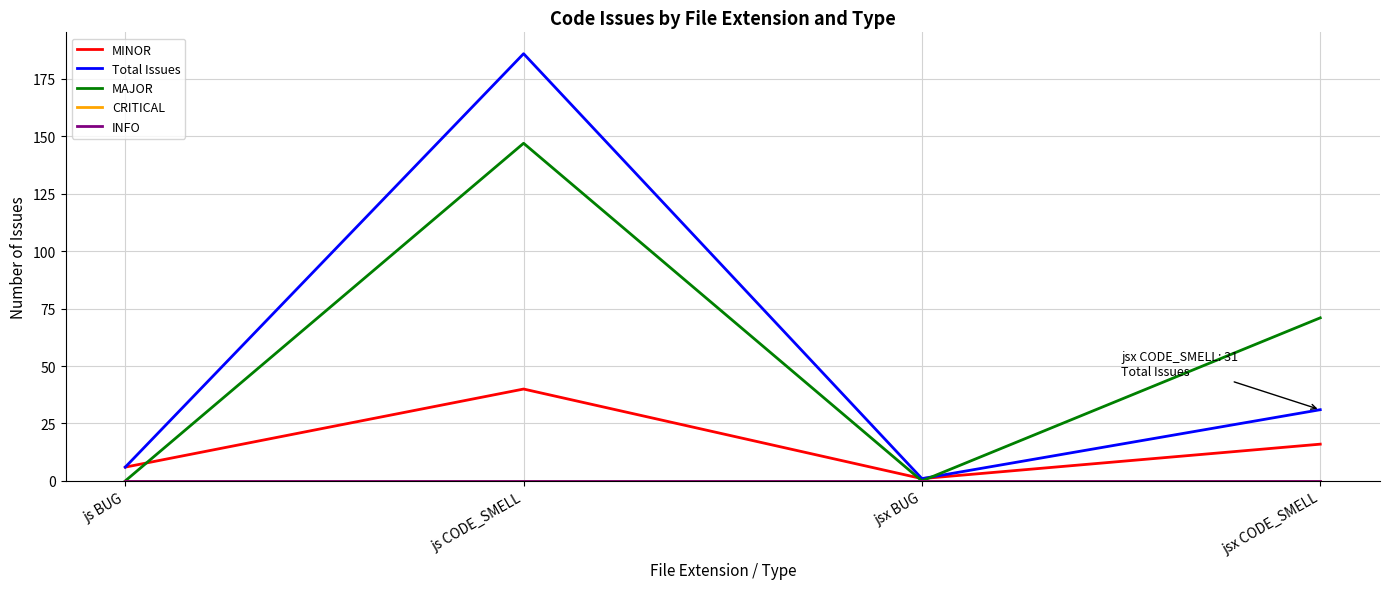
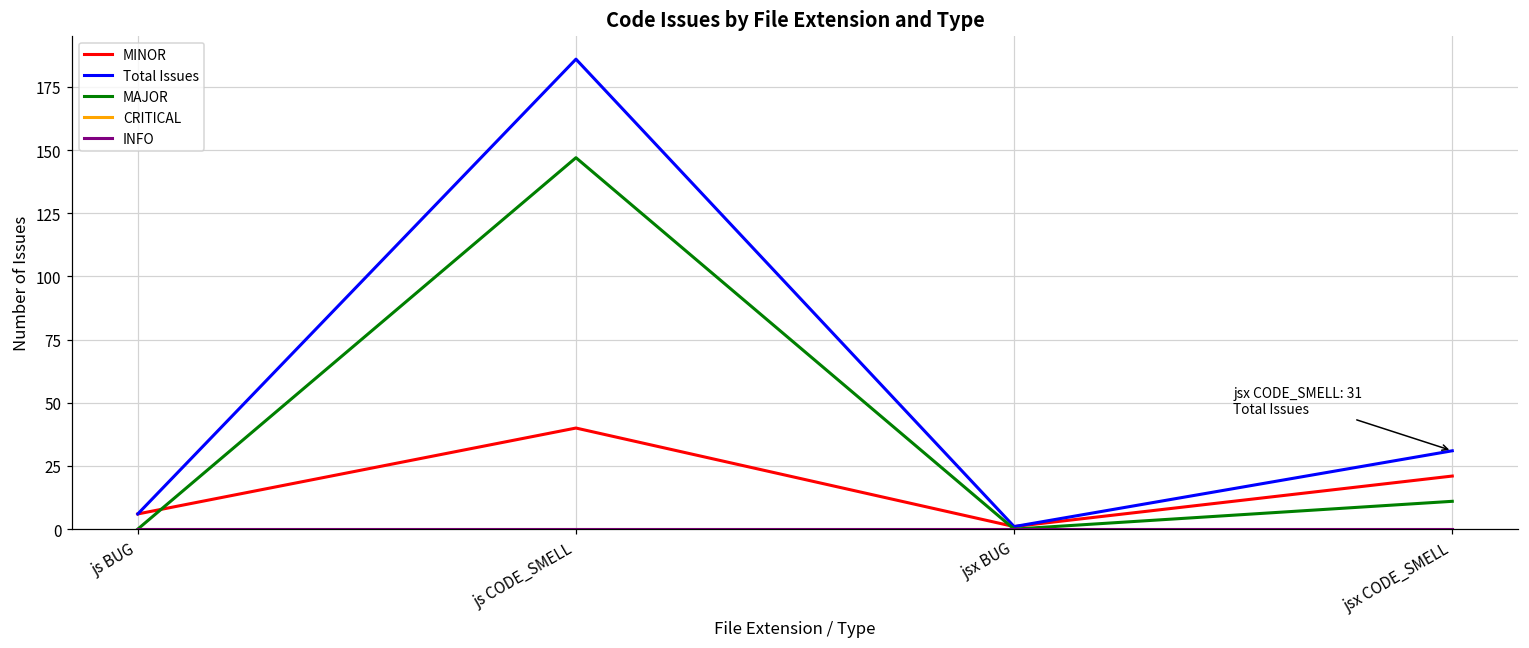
MINOR, jsx CODE_SMELL: 16 -> 21
MAJOR, jsx CODE_SMELL: 71 -> 11
